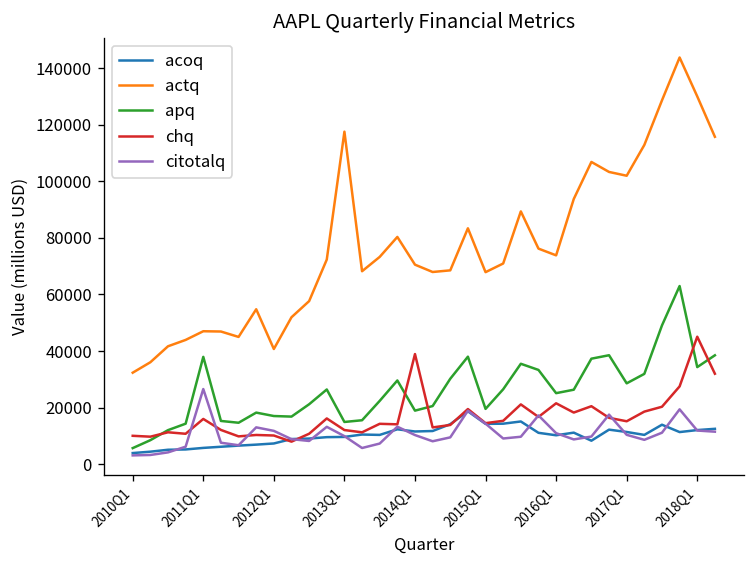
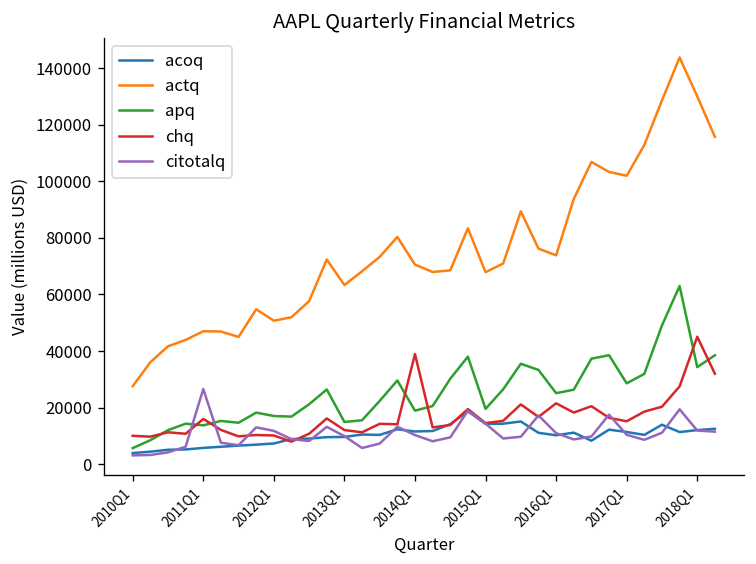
actq, 2010Q1: 32000 -> 28000
apq, 2011Q1: 38000 -> 14000
actq, 2012Q1: 41000 -> 51000
actq, 2013Q1: 118000 -> 63000
